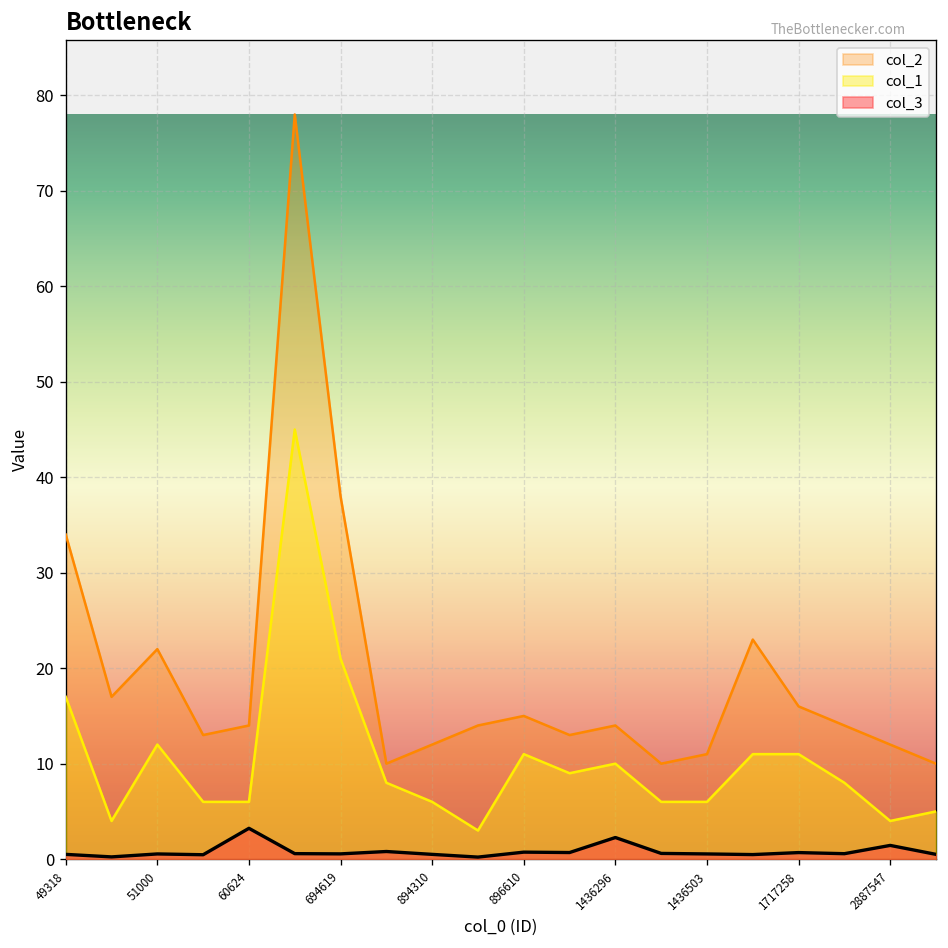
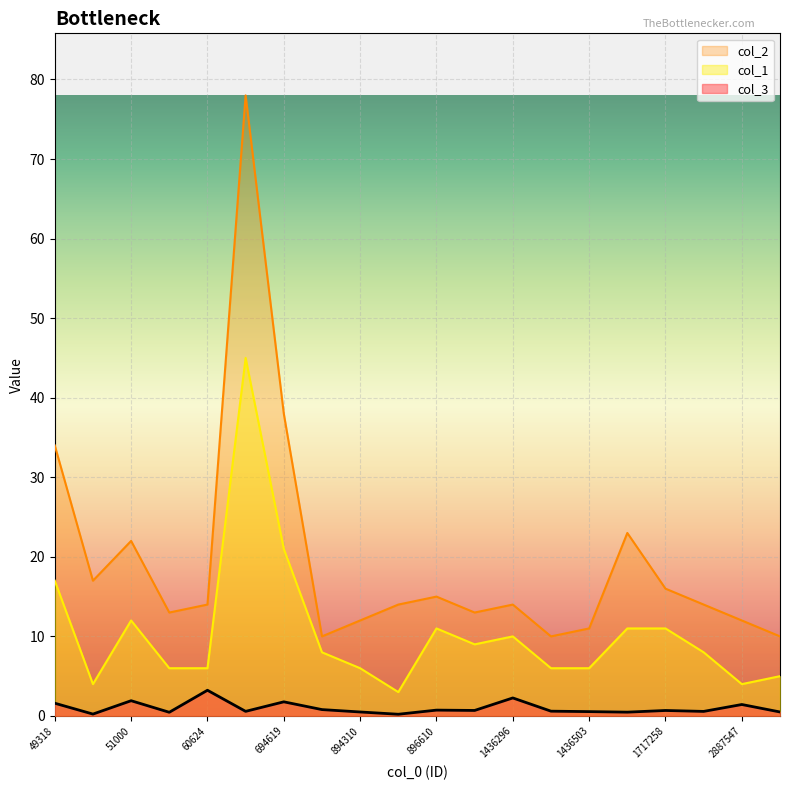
col_3, 49318: 1 -> 2
col_3, 51000: 1 -> 2
col_3, 694619: 1 -> 2
